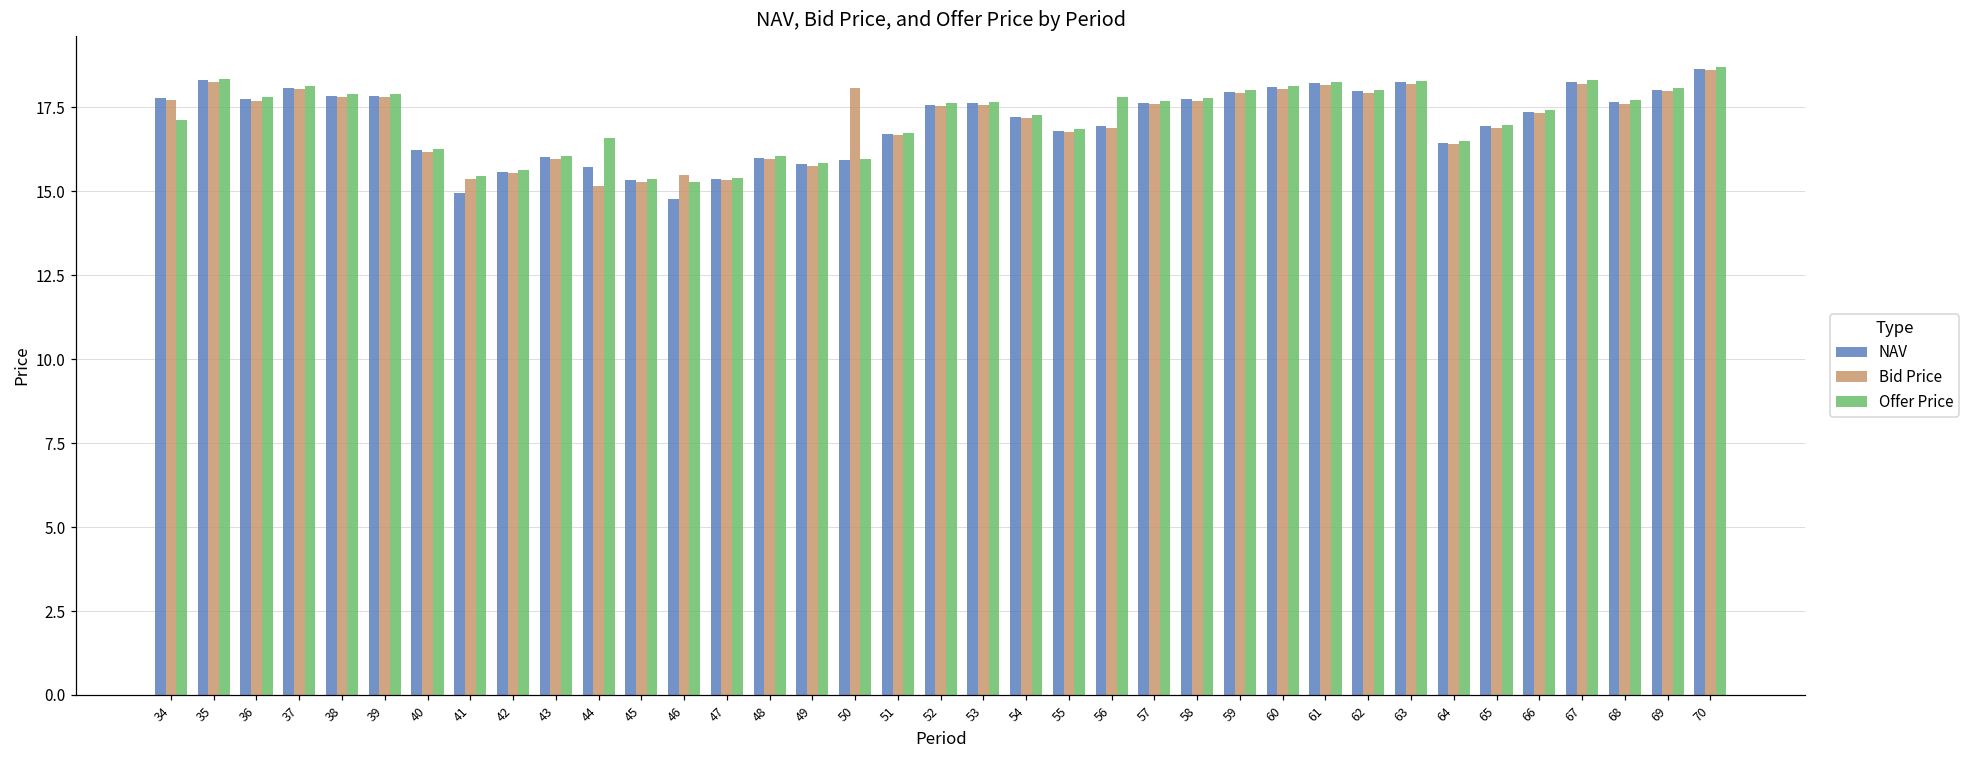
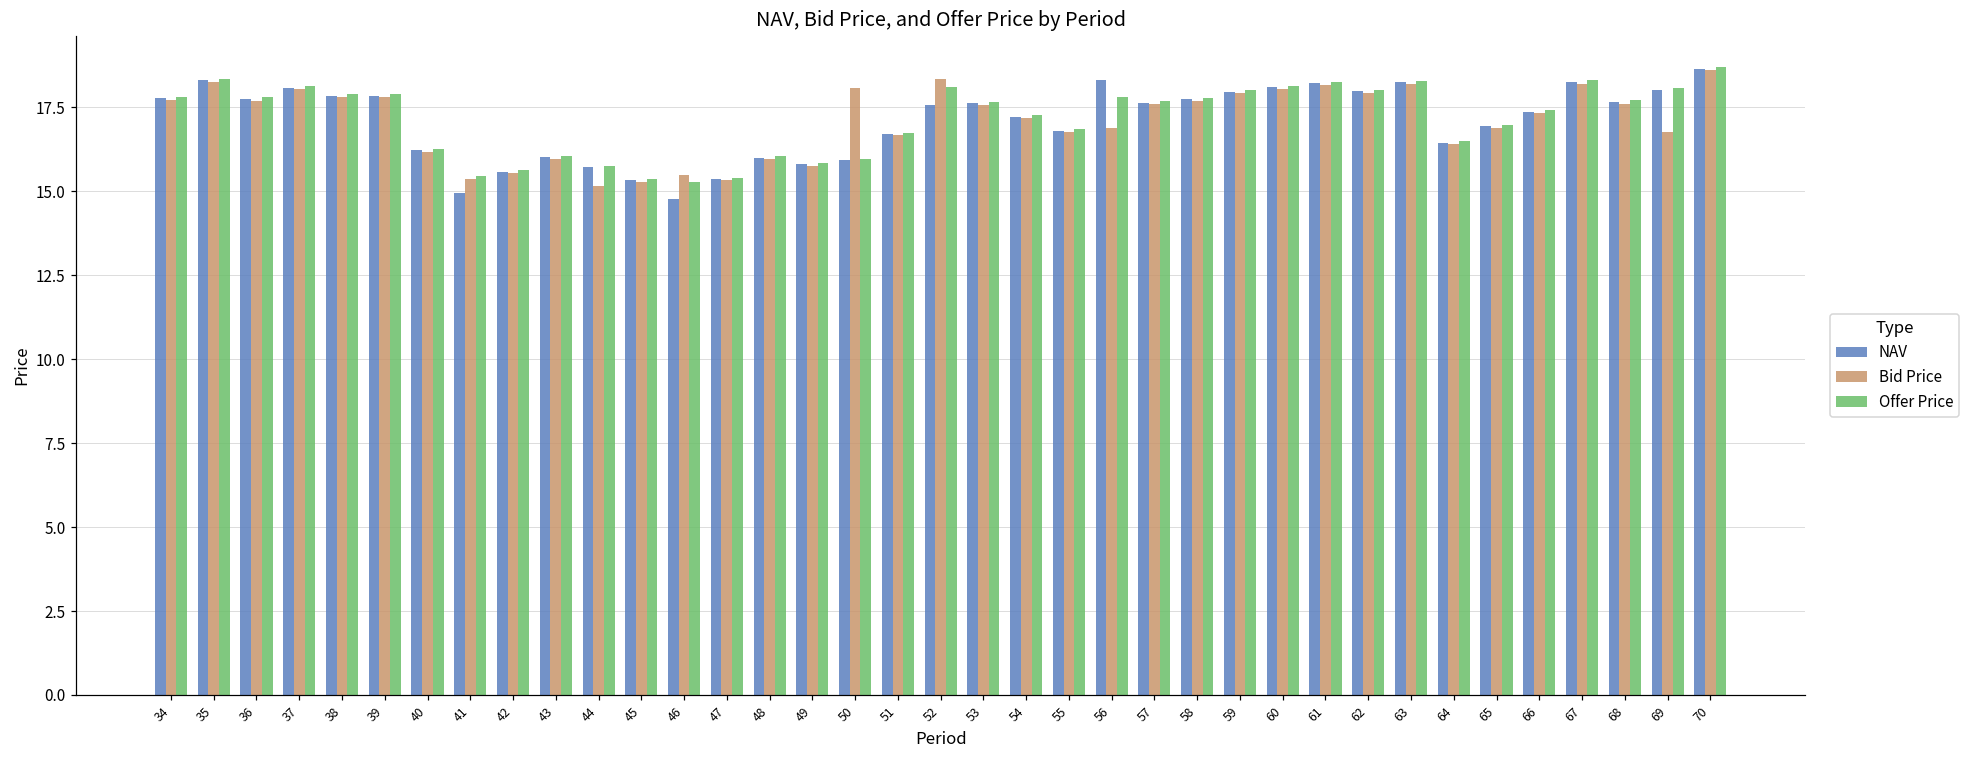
Offer Price, 34: 17.1 -> 17.8
Offer Price, 44: 16.6 -> 15.8
Bid Price, 52: 17.5 -> 18.3
Offer Price, 52: 17.6 -> 18.1
NAV, 56: 16.9 -> 18.3
Bid Price, 69: 18.0 -> 16.8
